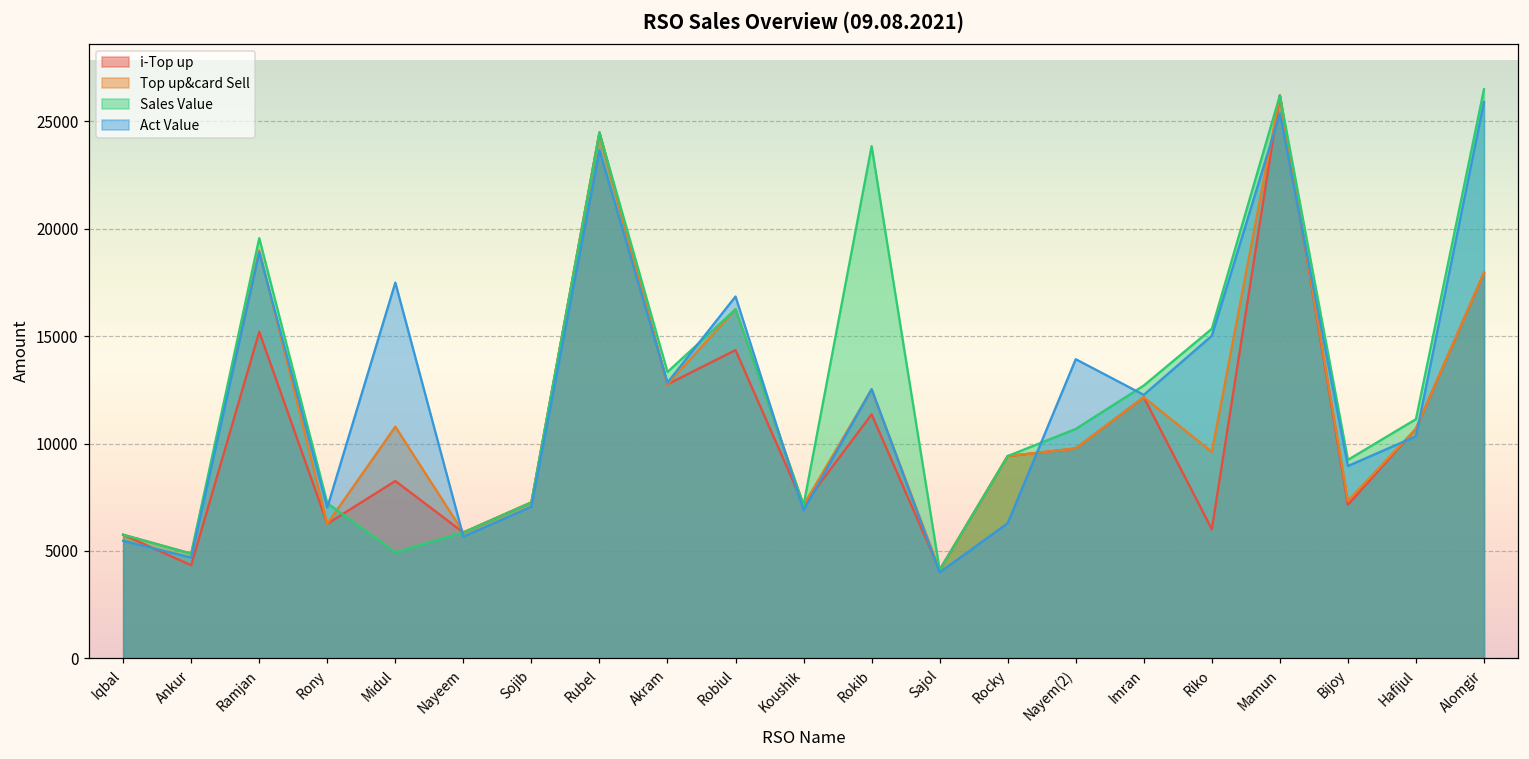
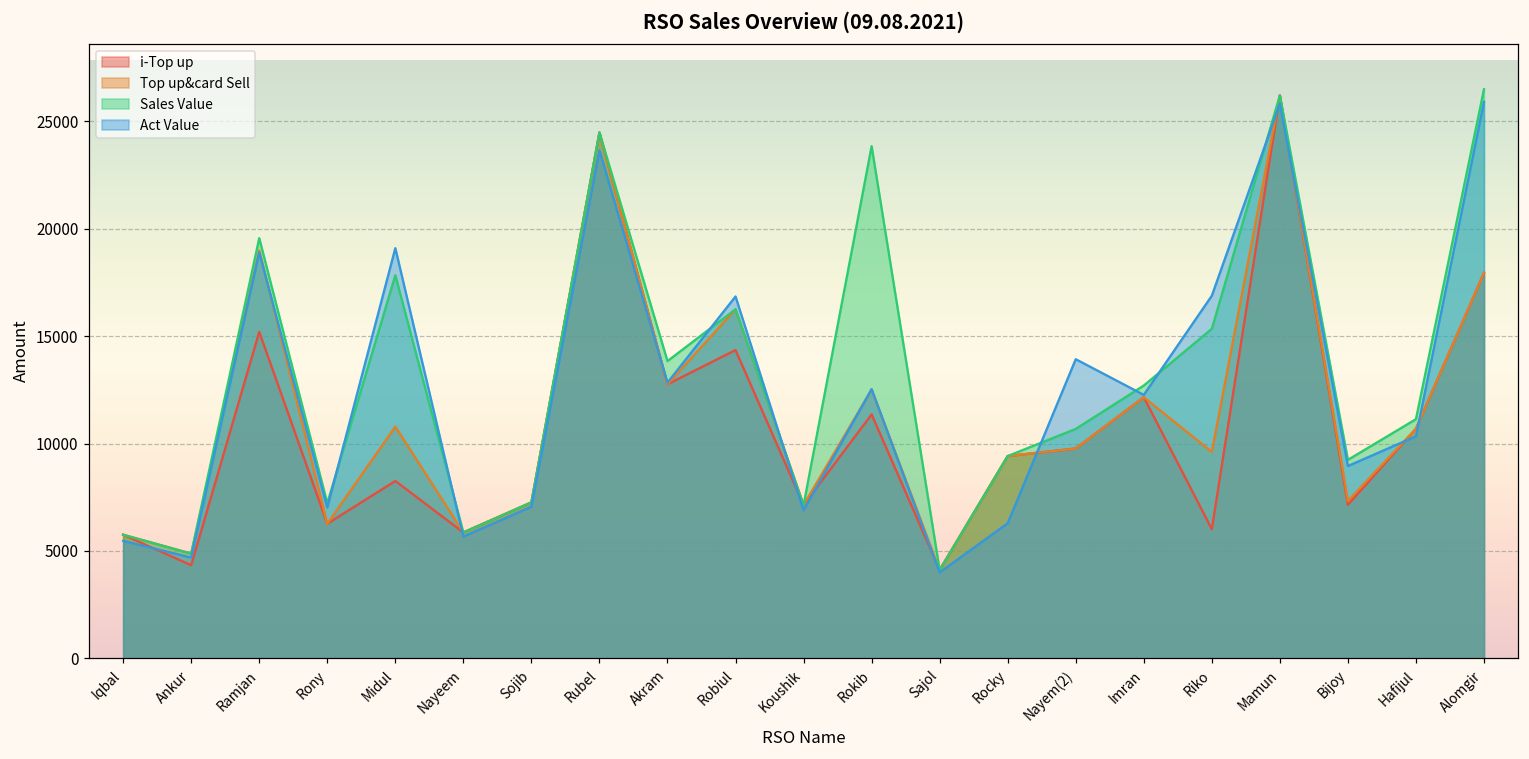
Sales Value, Midul: 4900 -> 17800
Act Value, Midul: 17500 -> 19100
Sales Value, Akram: 13300 -> 13800
Act Value, Riko: 15000 -> 16900
Act Value, Mamun: 25400 -> 25800
